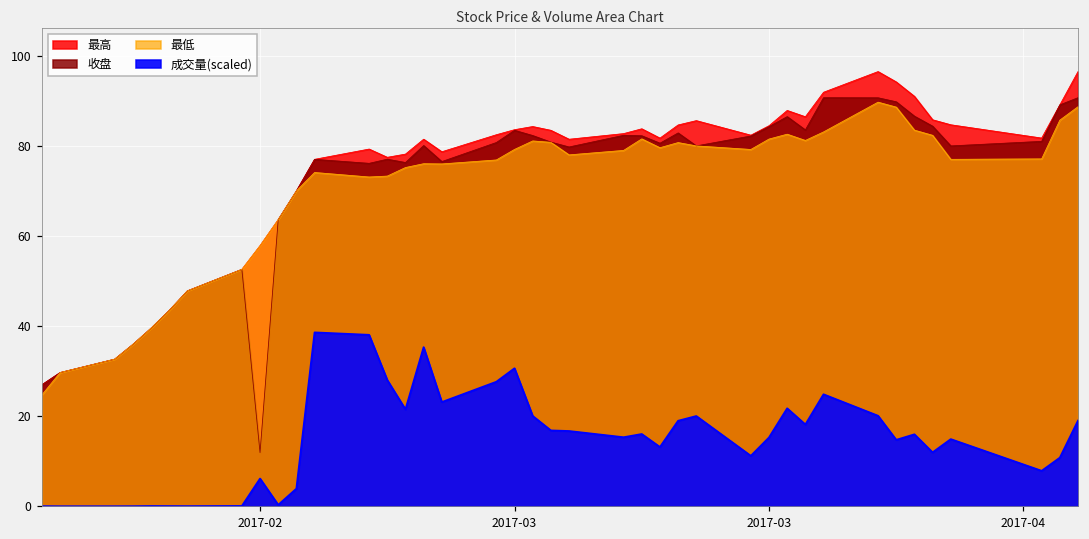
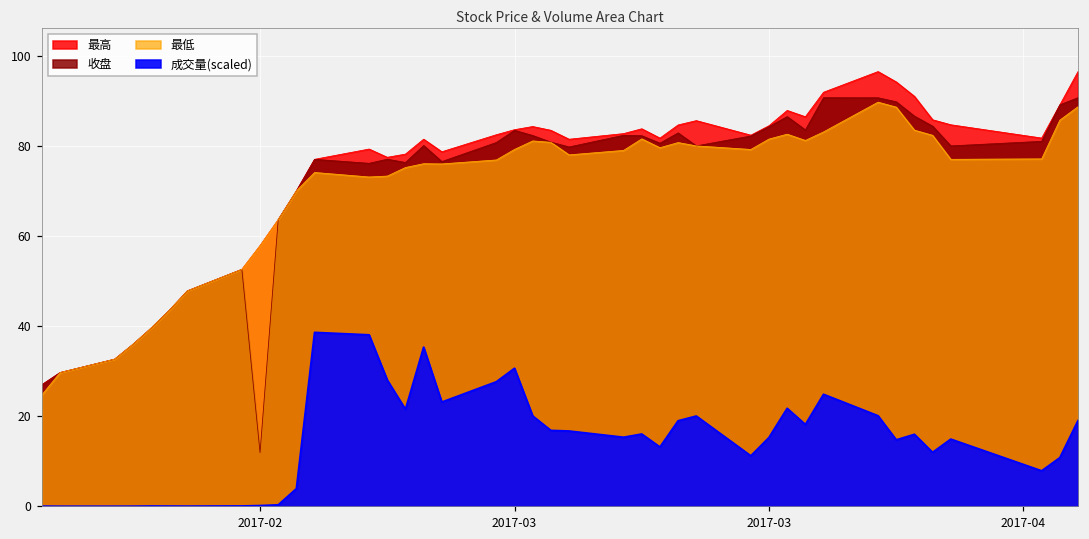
成交量(scaled), 2017-02: 6 -> 0
